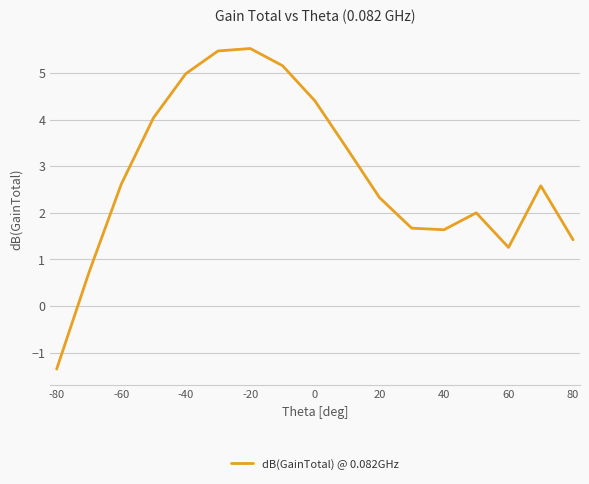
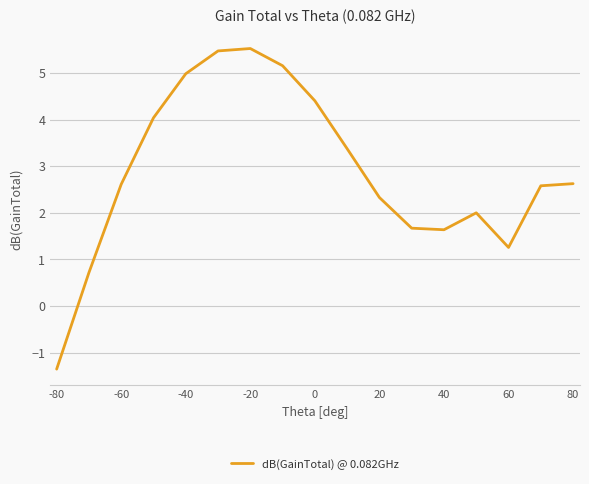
80: 1.4 -> 2.6
